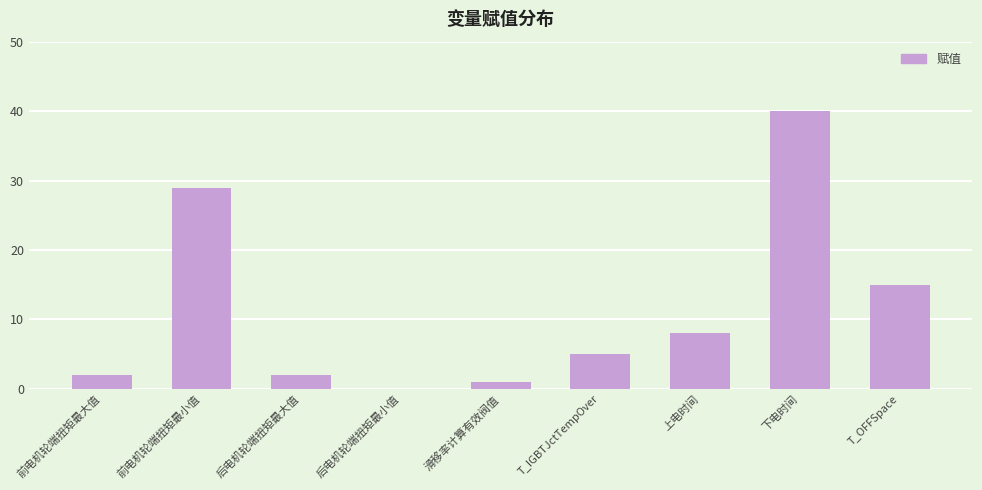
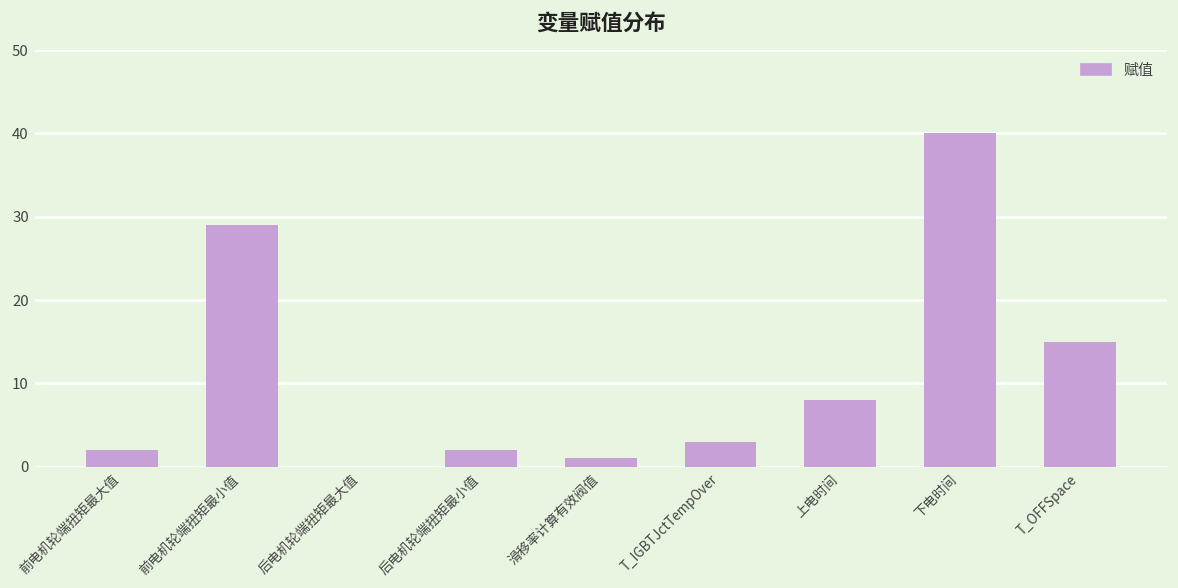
后电机轮端扭矩最大值: 2 -> 0
后电机轮端扭矩最小值: 0 -> 2
T_IGBTJctTempOver: 5 -> 3
